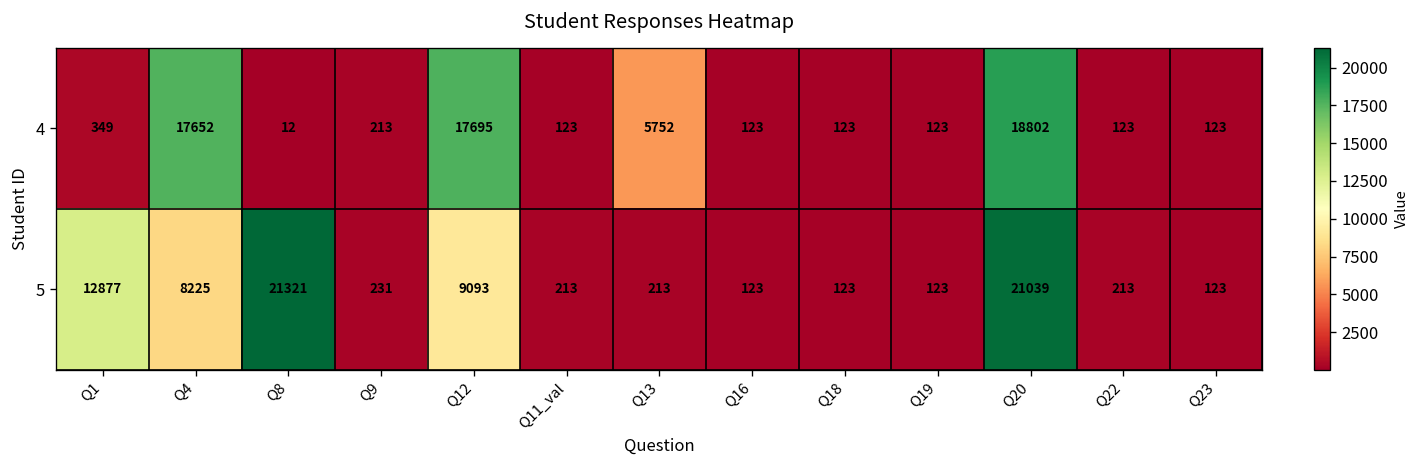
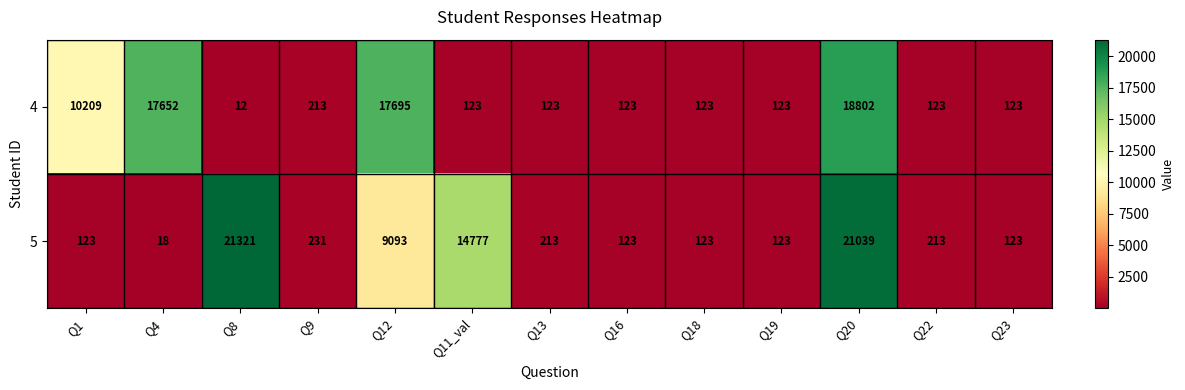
4, Q1: 349 -> 10209
4, Q13: 5752 -> 123
5, Q1: 12877 -> 123
5, Q4: 8225 -> 18
5, Q11_val: 213 -> 14777
